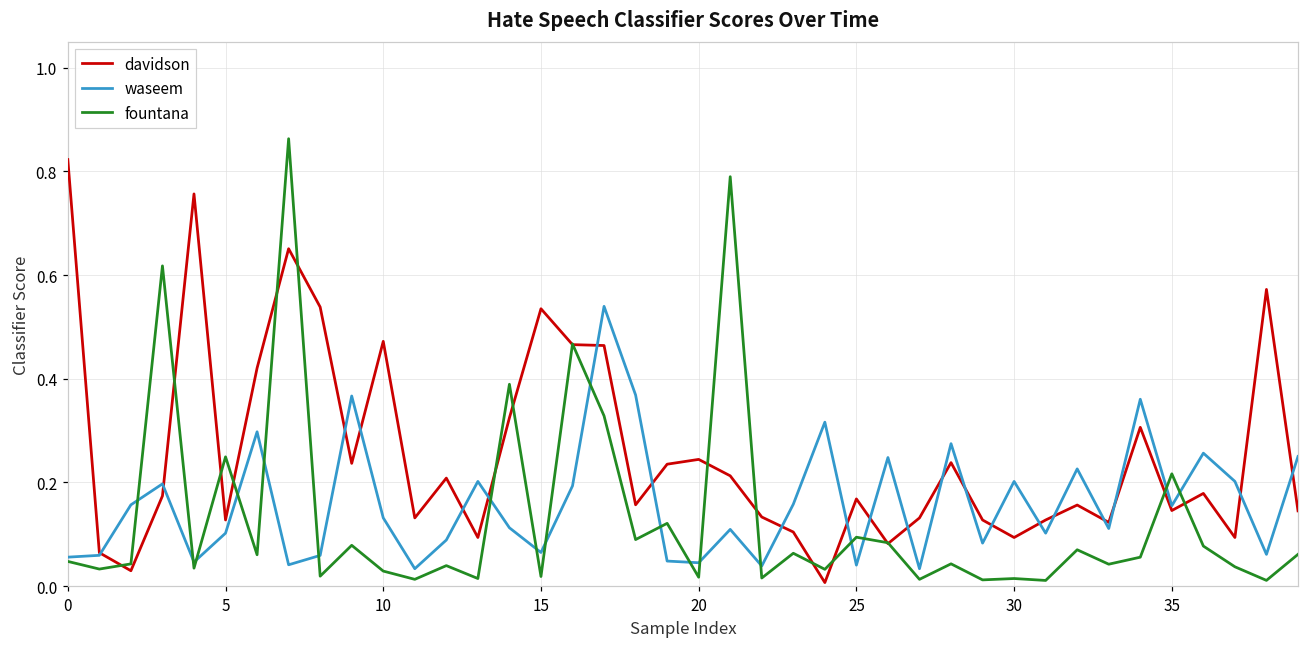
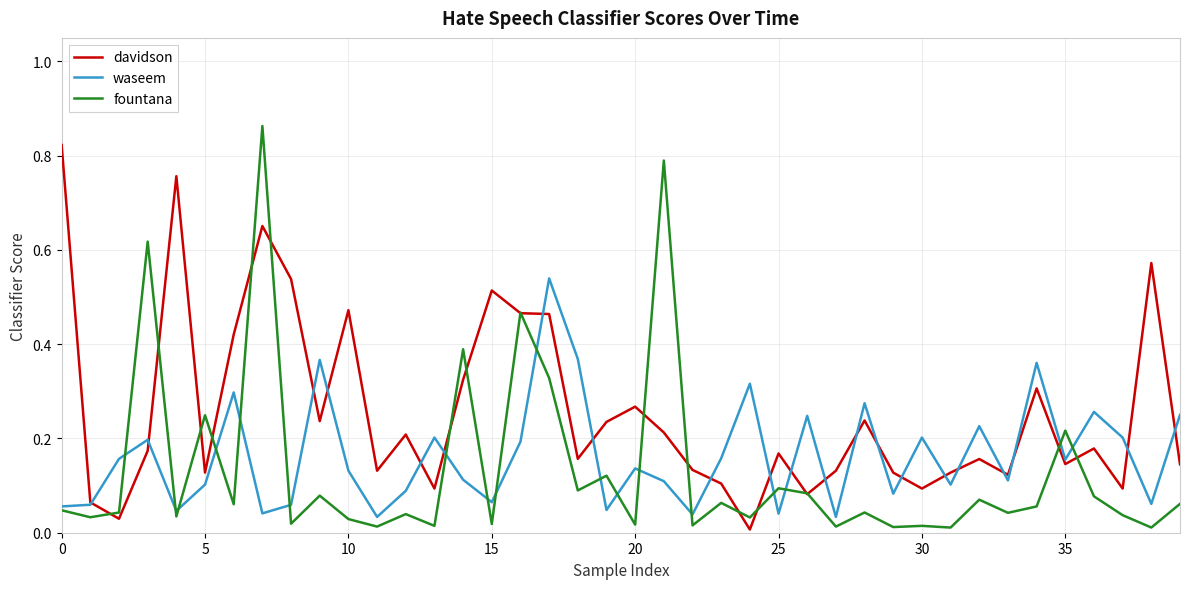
davidson, 15: 0.54 -> 0.51
davidson, 20: 0.24 -> 0.27
waseem, 20: 0.05 -> 0.14
